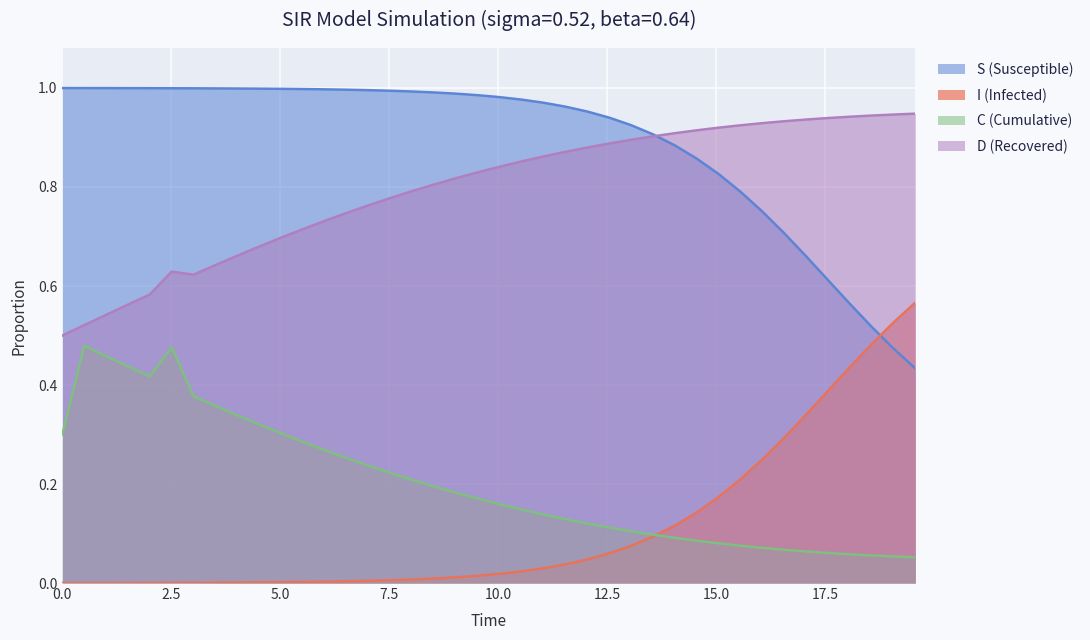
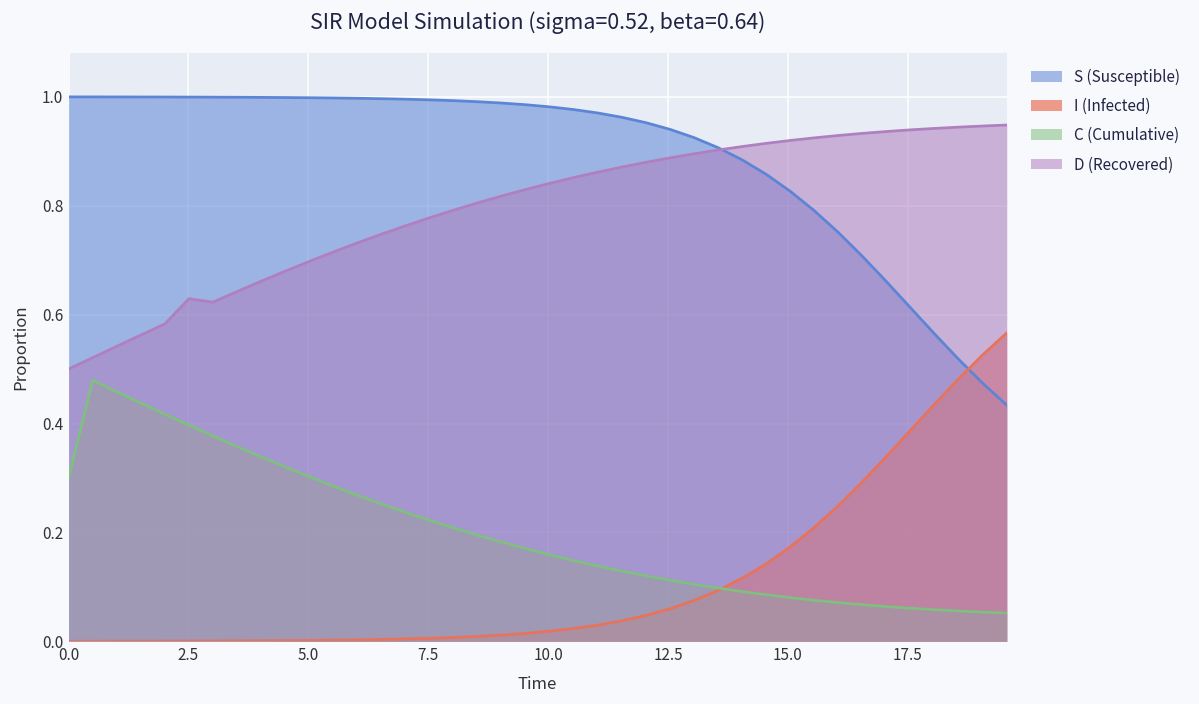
C (Cumulative), 2.5: 0.48 -> 0.40
